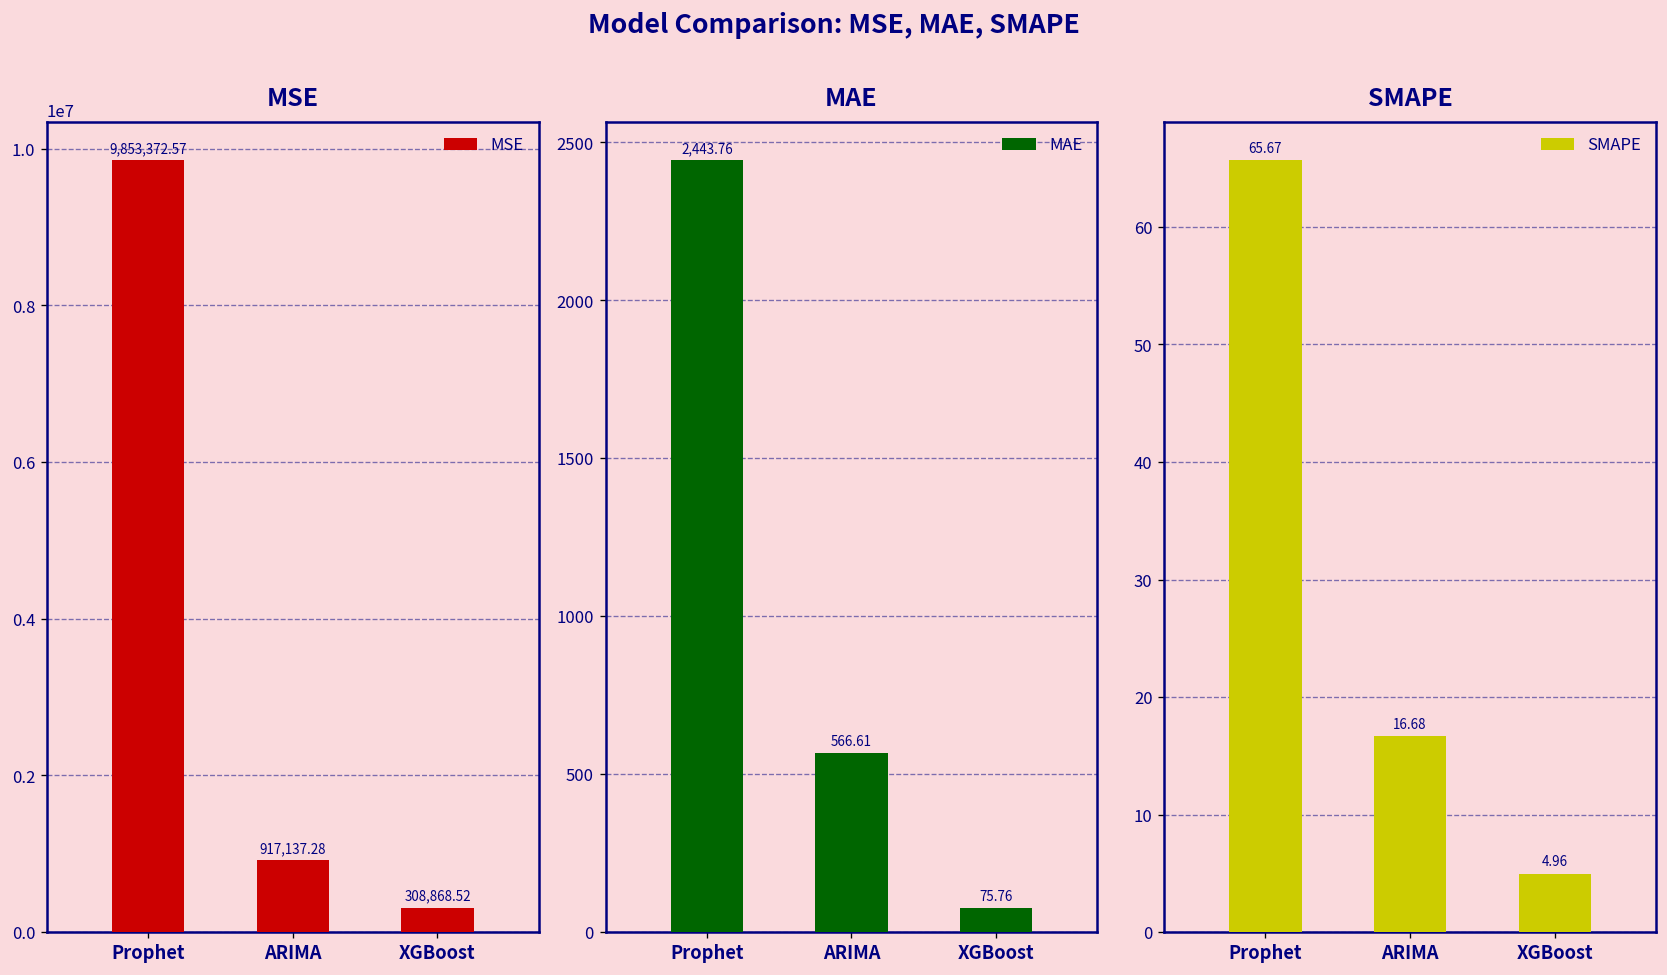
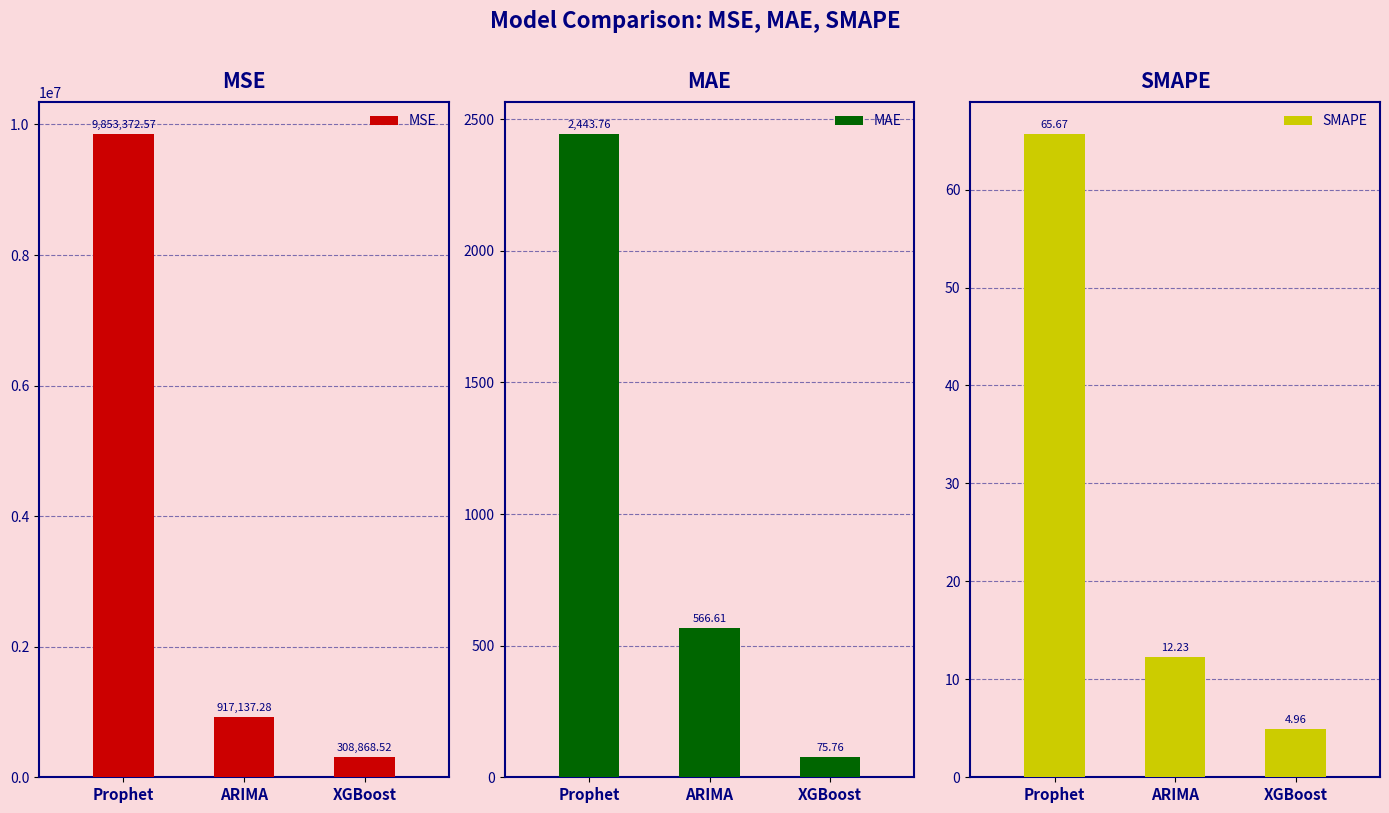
SMAPE, ARIMA: 16.68 -> 12.23
